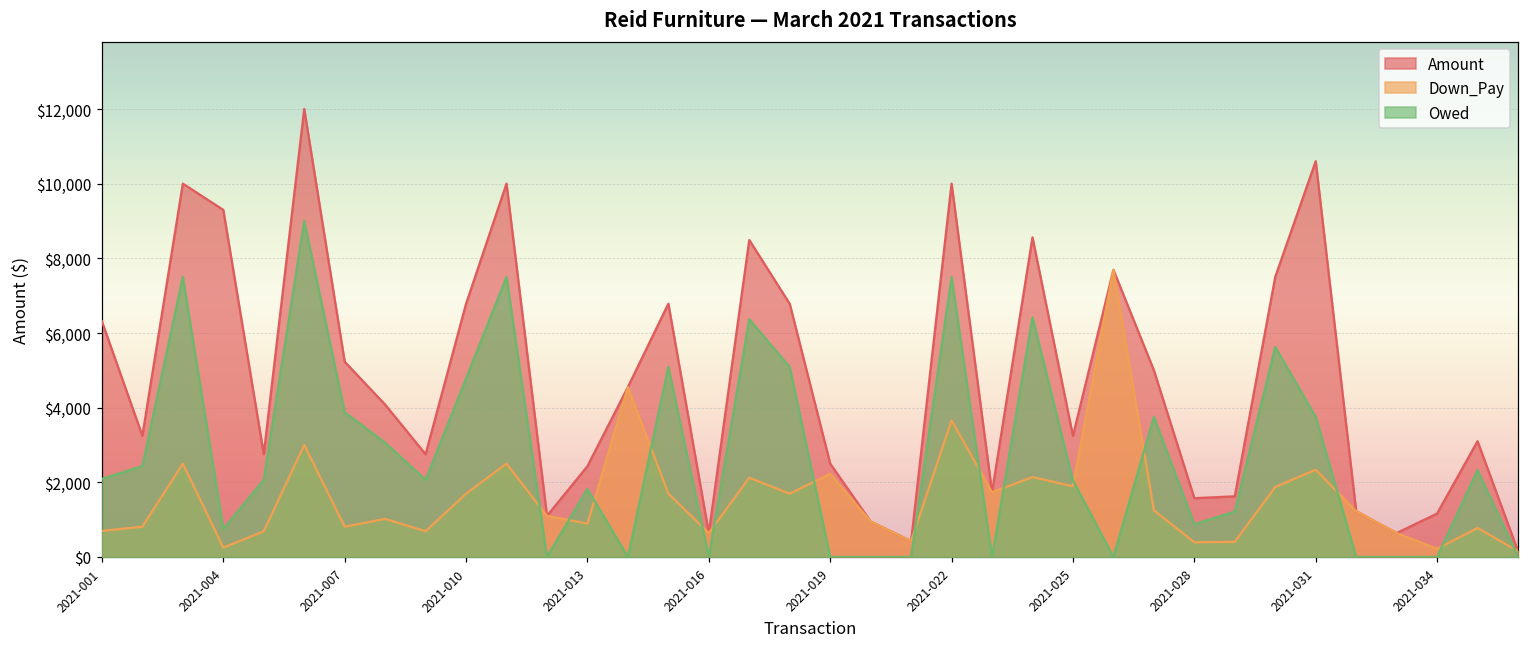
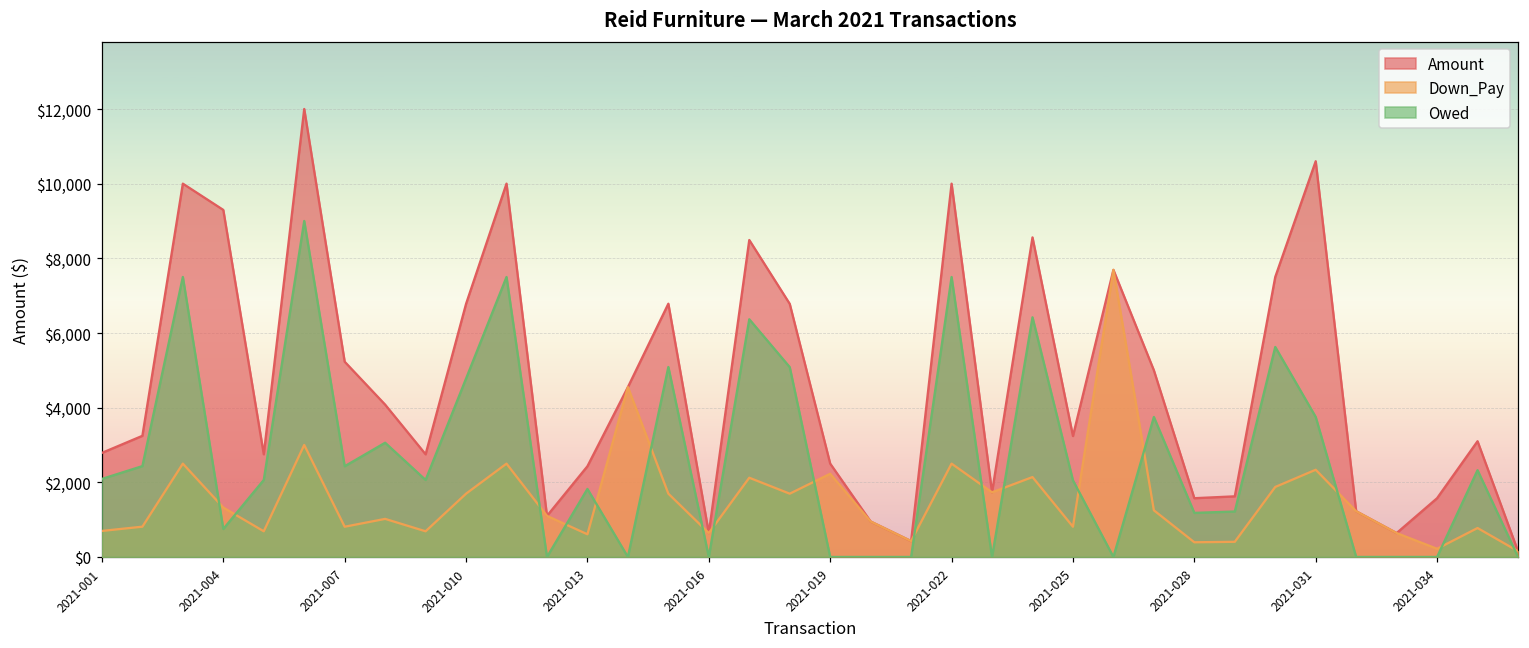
Amount, 2021-001: $6,300 -> $2,800
Down_Pay, 2021-004: $300 -> $1,300
Owed, 2021-007: $3,900 -> $2,400
Down_Pay, 2021-013: $900 -> $600
Down_Pay, 2021-022: $3,700 -> $2,500
Down_Pay, 2021-025: $1,900 -> $800
Owed, 2021-028: $900 -> $1,200
Amount, 2021-034: $1,200 -> $1,600
